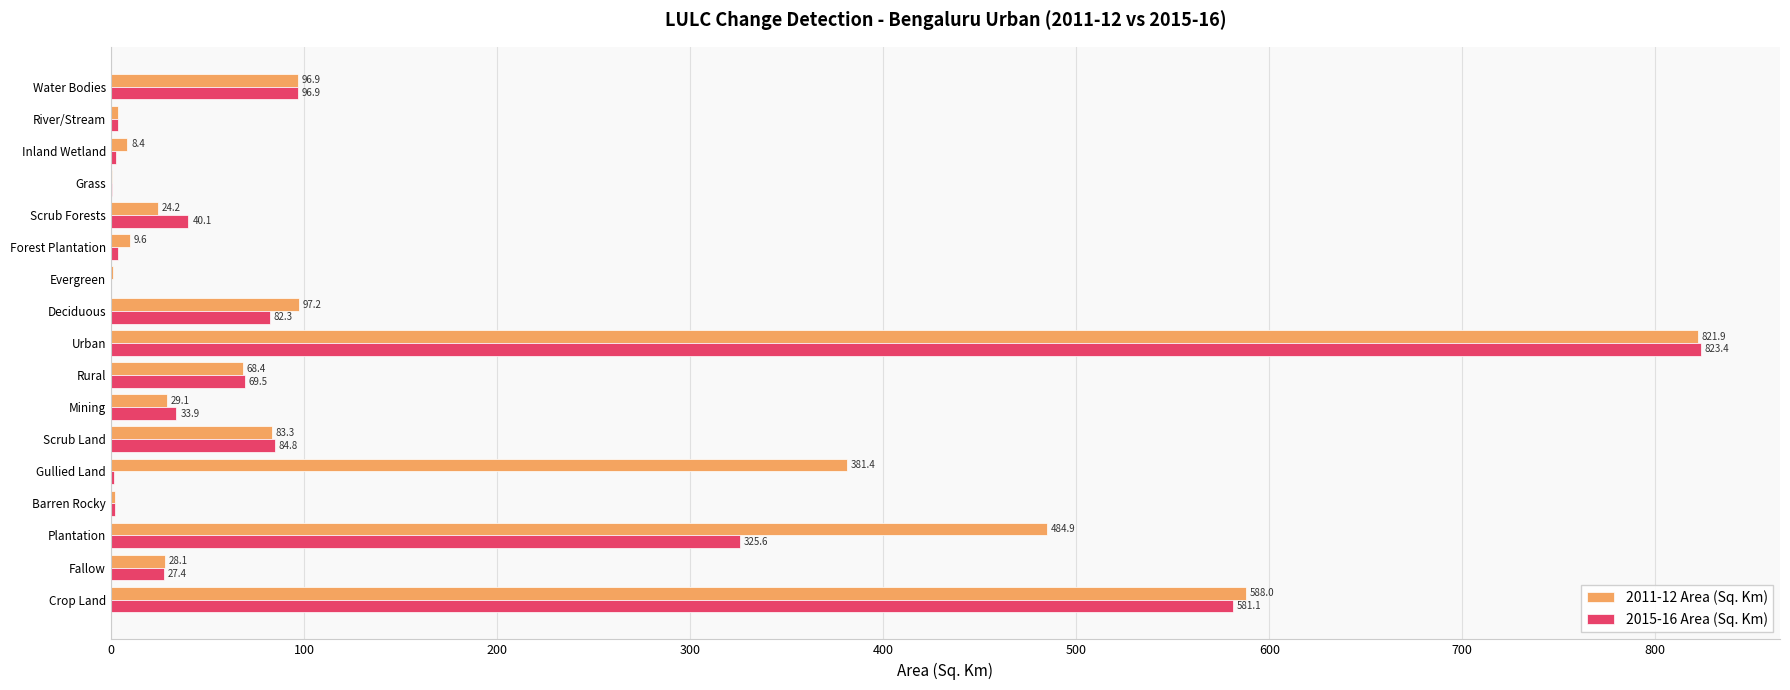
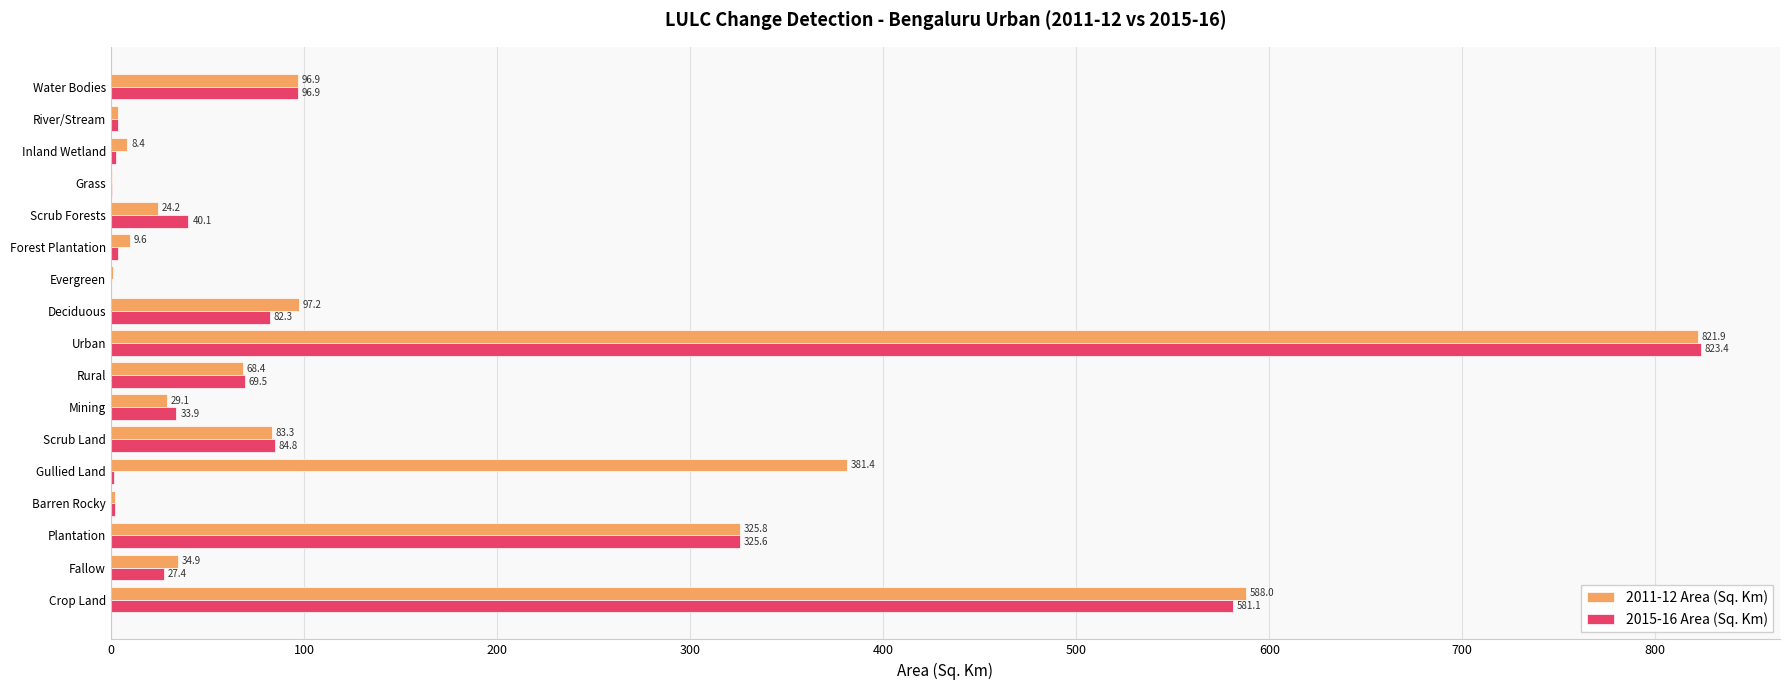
2011-12 Area (Sq. Km), Plantation: 484.9 -> 325.8
2011-12 Area (Sq. Km), Fallow: 28.1 -> 34.9
